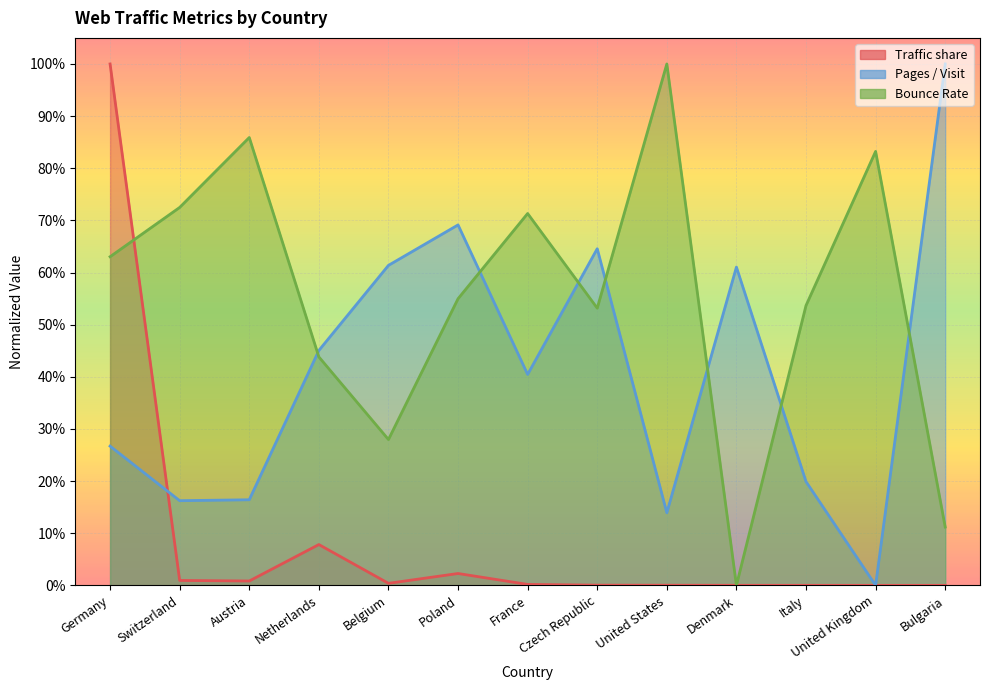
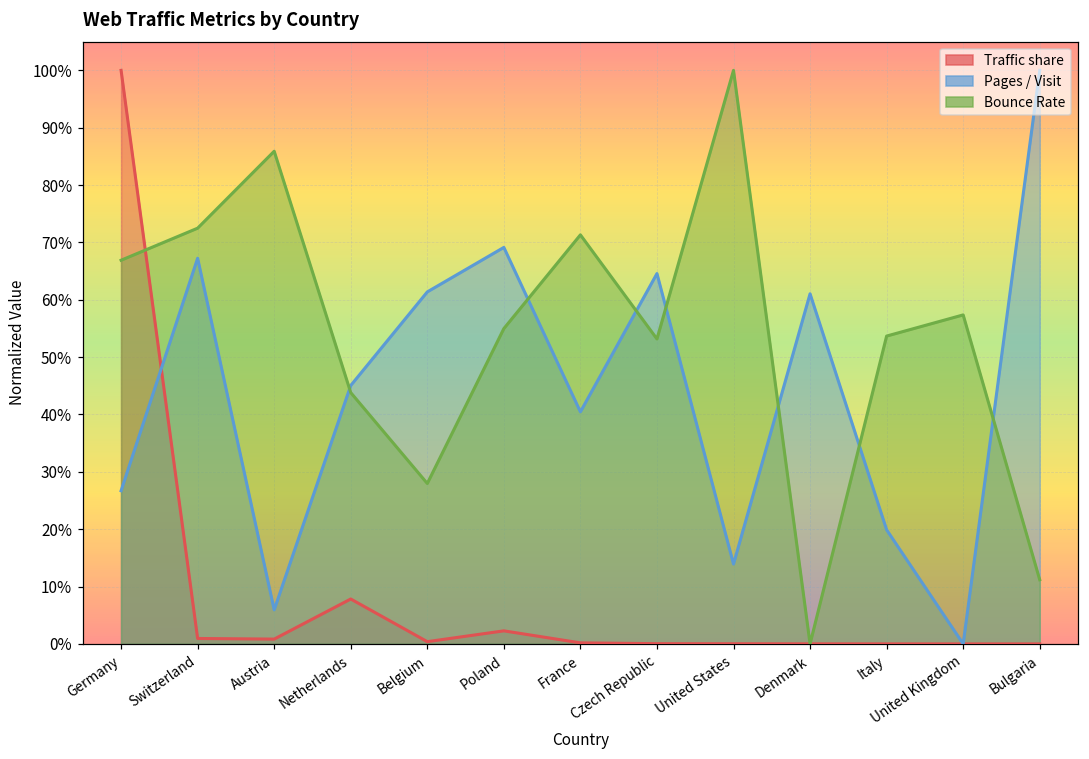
Bounce Rate, Germany: 63% -> 67%
Pages / Visit, Switzerland: 16% -> 67%
Pages / Visit, Austria: 16% -> 6%
Bounce Rate, United Kingdom: 83% -> 57%
